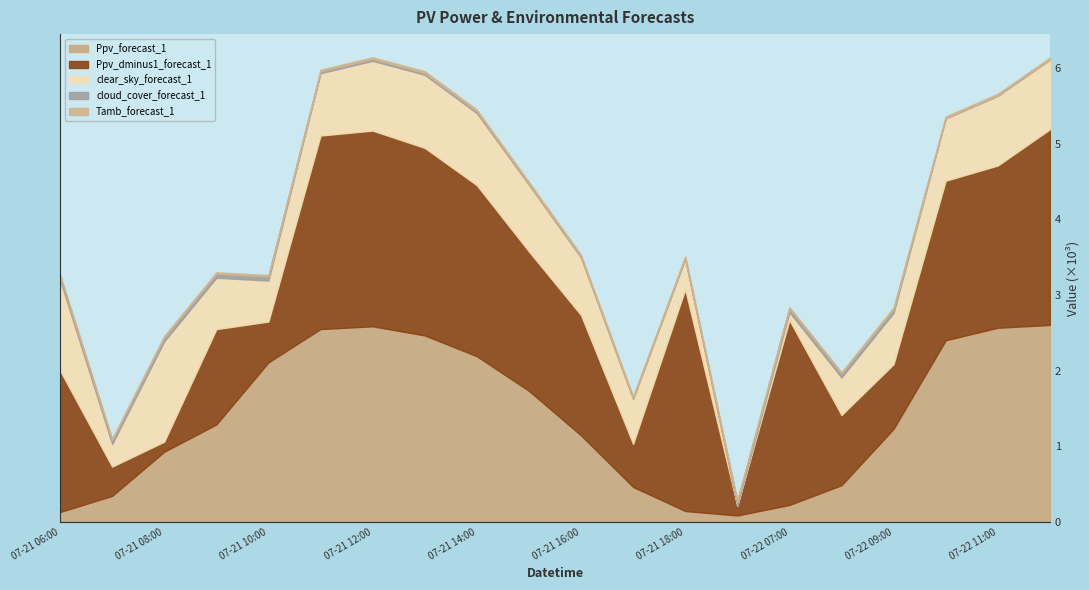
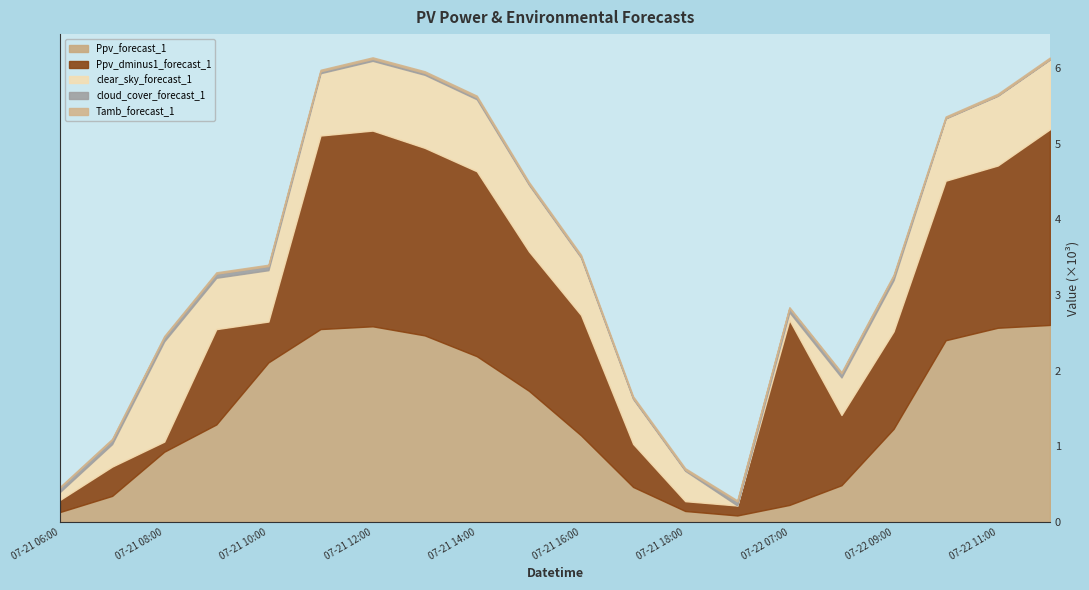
Ppv_dminus1_forecast_1, 07-21 06:00: 1.9 -> 0.2
clear_sky_forecast_1, 07-21 06:00: 1.2 -> 0.1
clear_sky_forecast_1, 07-21 10:00: 0.5 -> 0.7
Ppv_dminus1_forecast_1, 07-21 14:00: 2.3 -> 2.4
Ppv_dminus1_forecast_1, 07-21 18:00: 2.9 -> 0.1
Ppv_dminus1_forecast_1, 07-22 09:00: 0.9 -> 1.3
